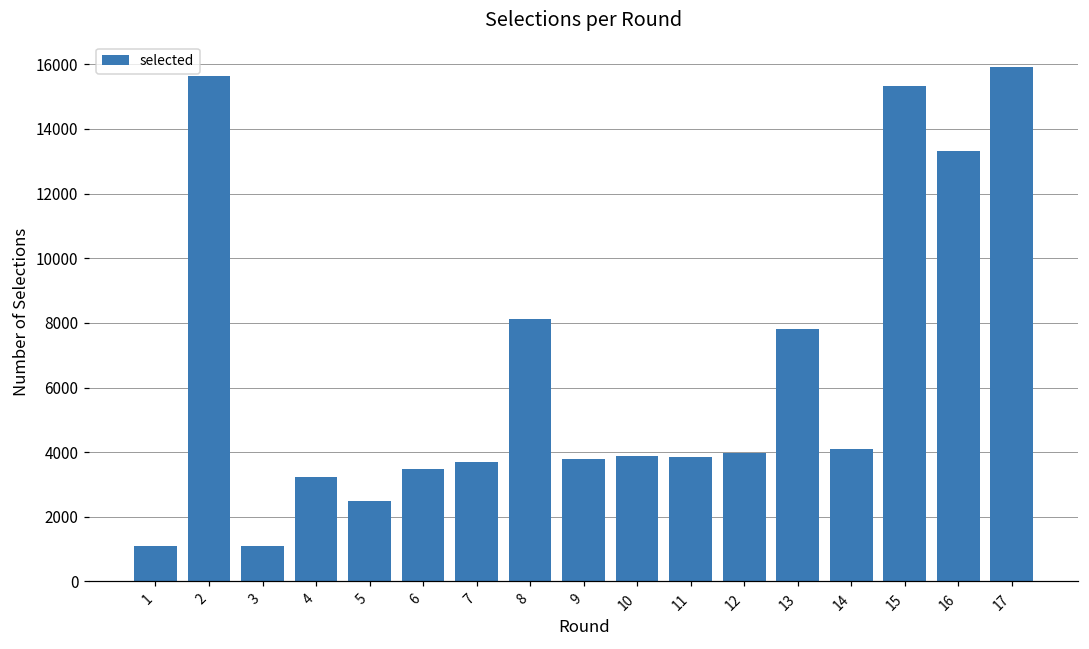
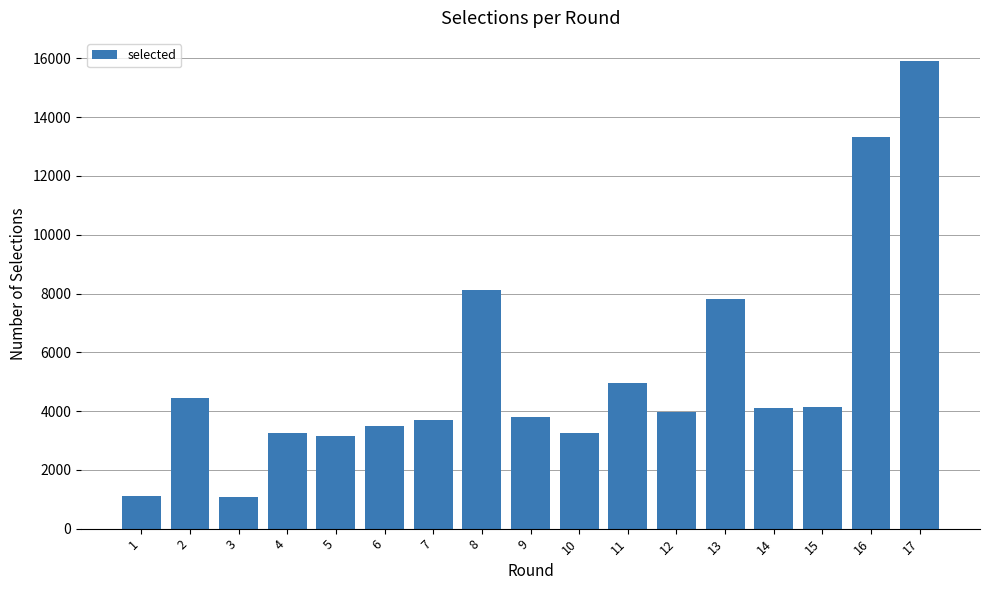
2: 15600 -> 4400
5: 2500 -> 3200
10: 3900 -> 3300
11: 3900 -> 4900
15: 15300 -> 4100
